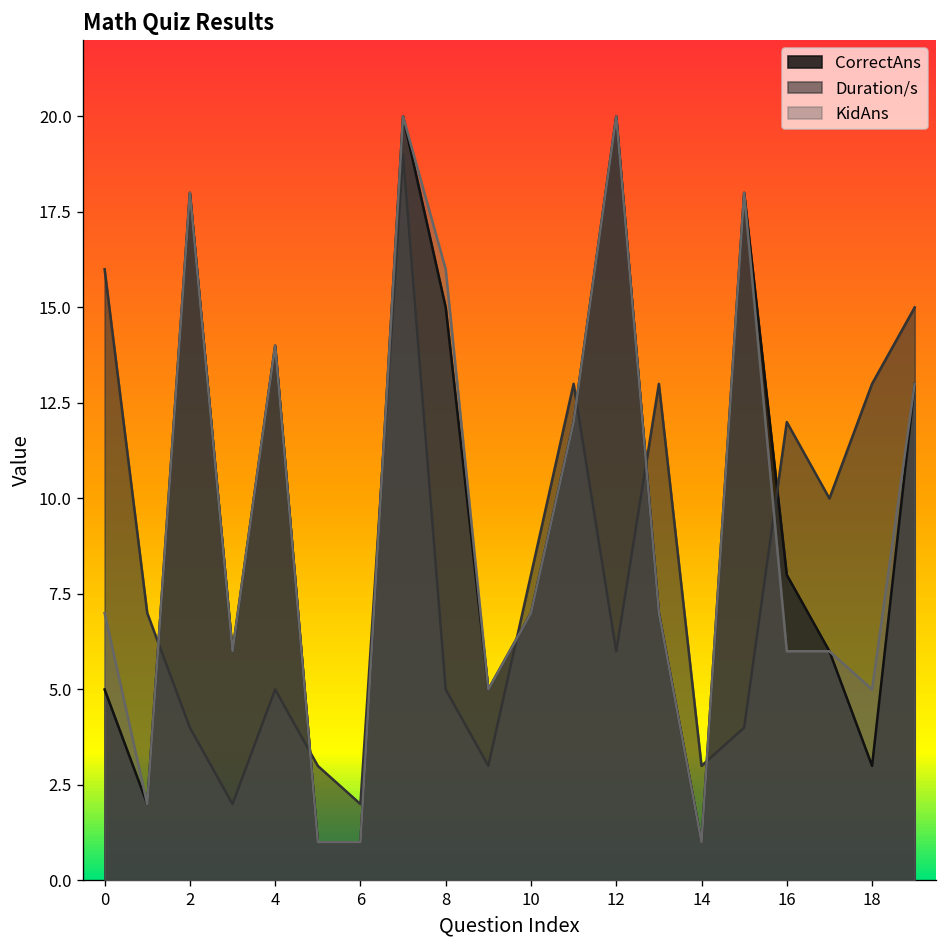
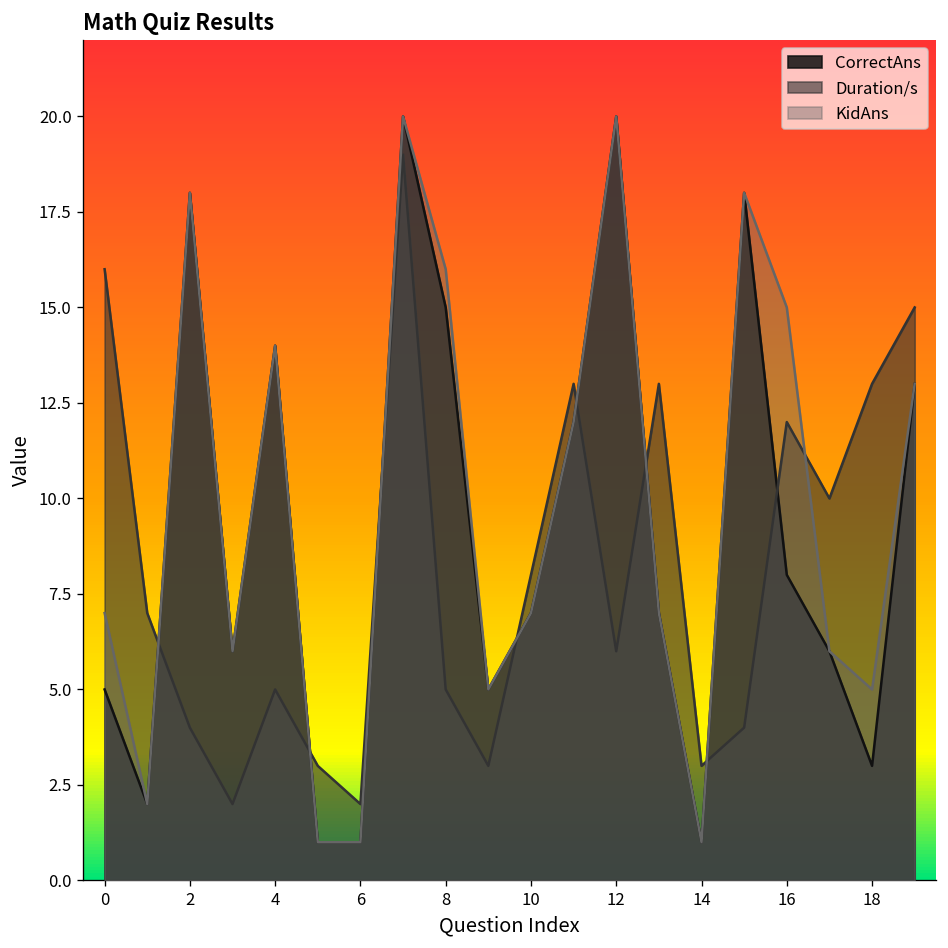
KidAns, 16: 6 -> 15
